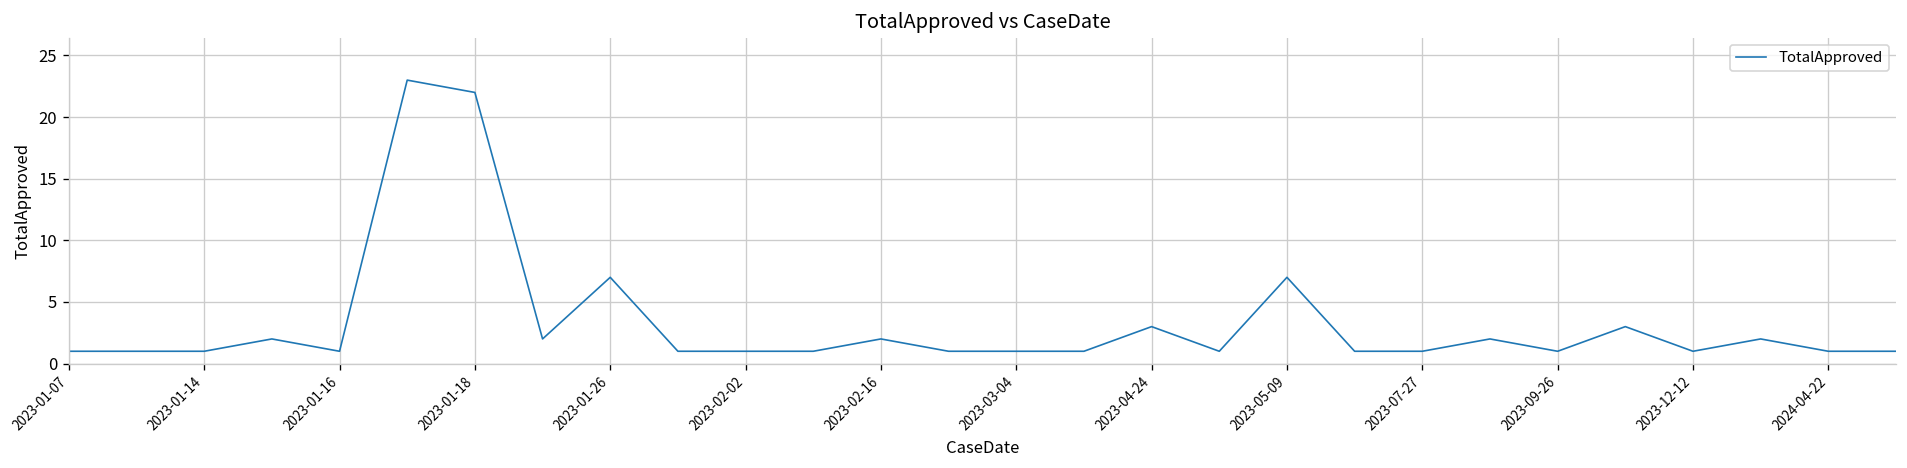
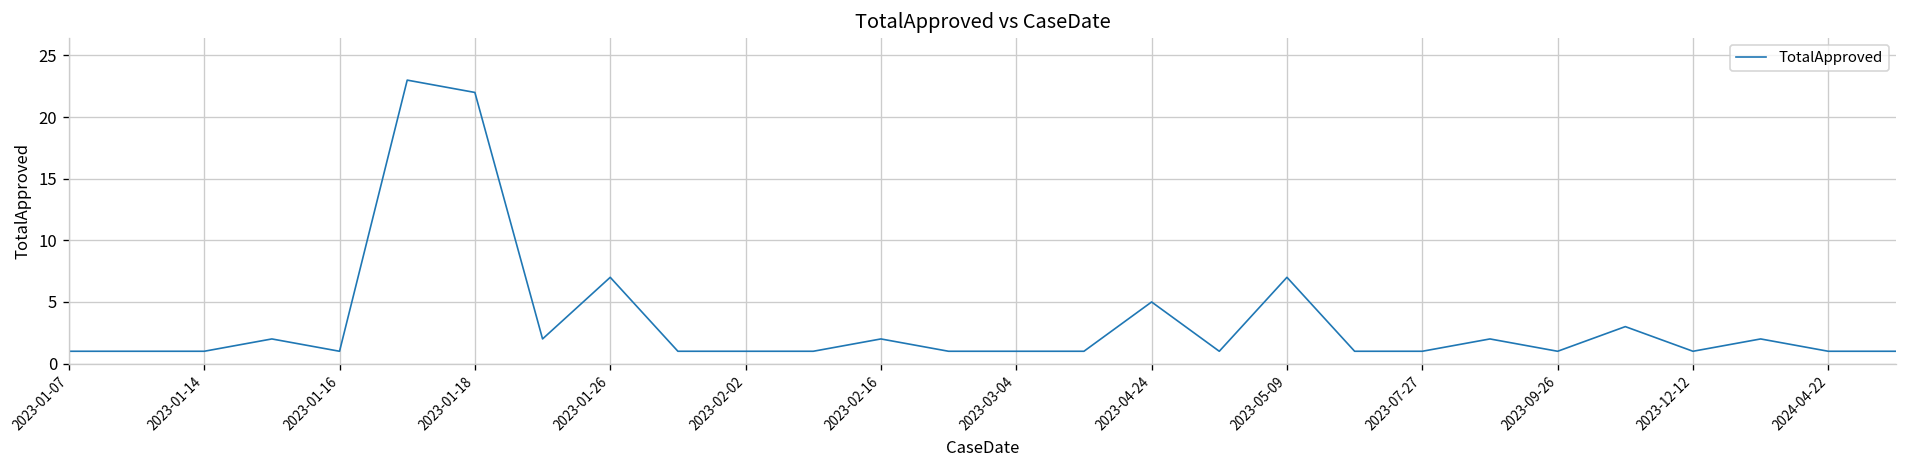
2023-04-24: 3 -> 5
